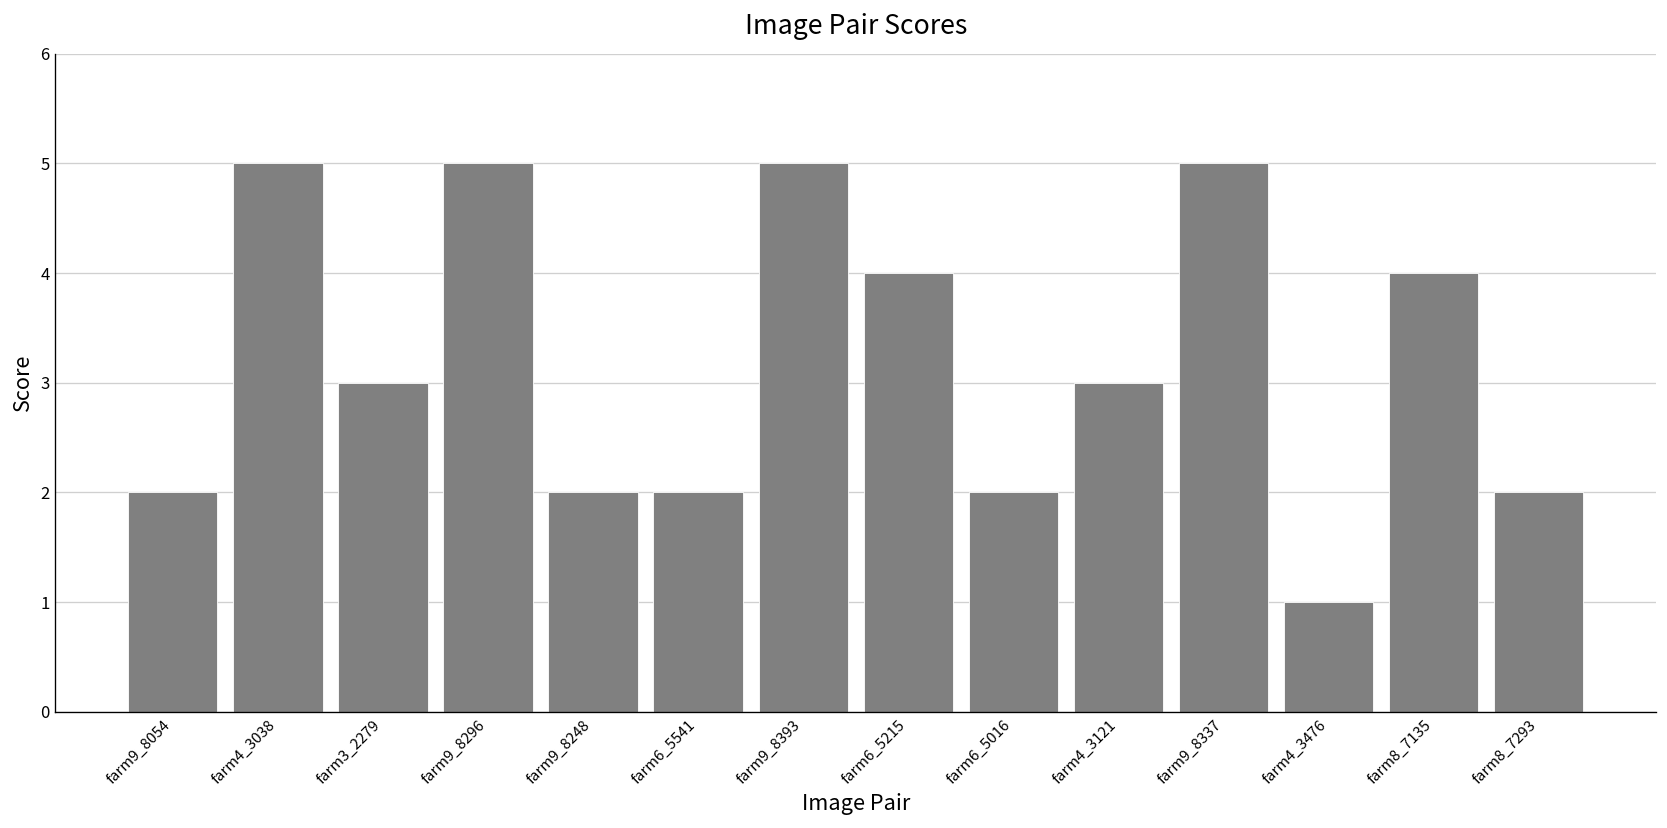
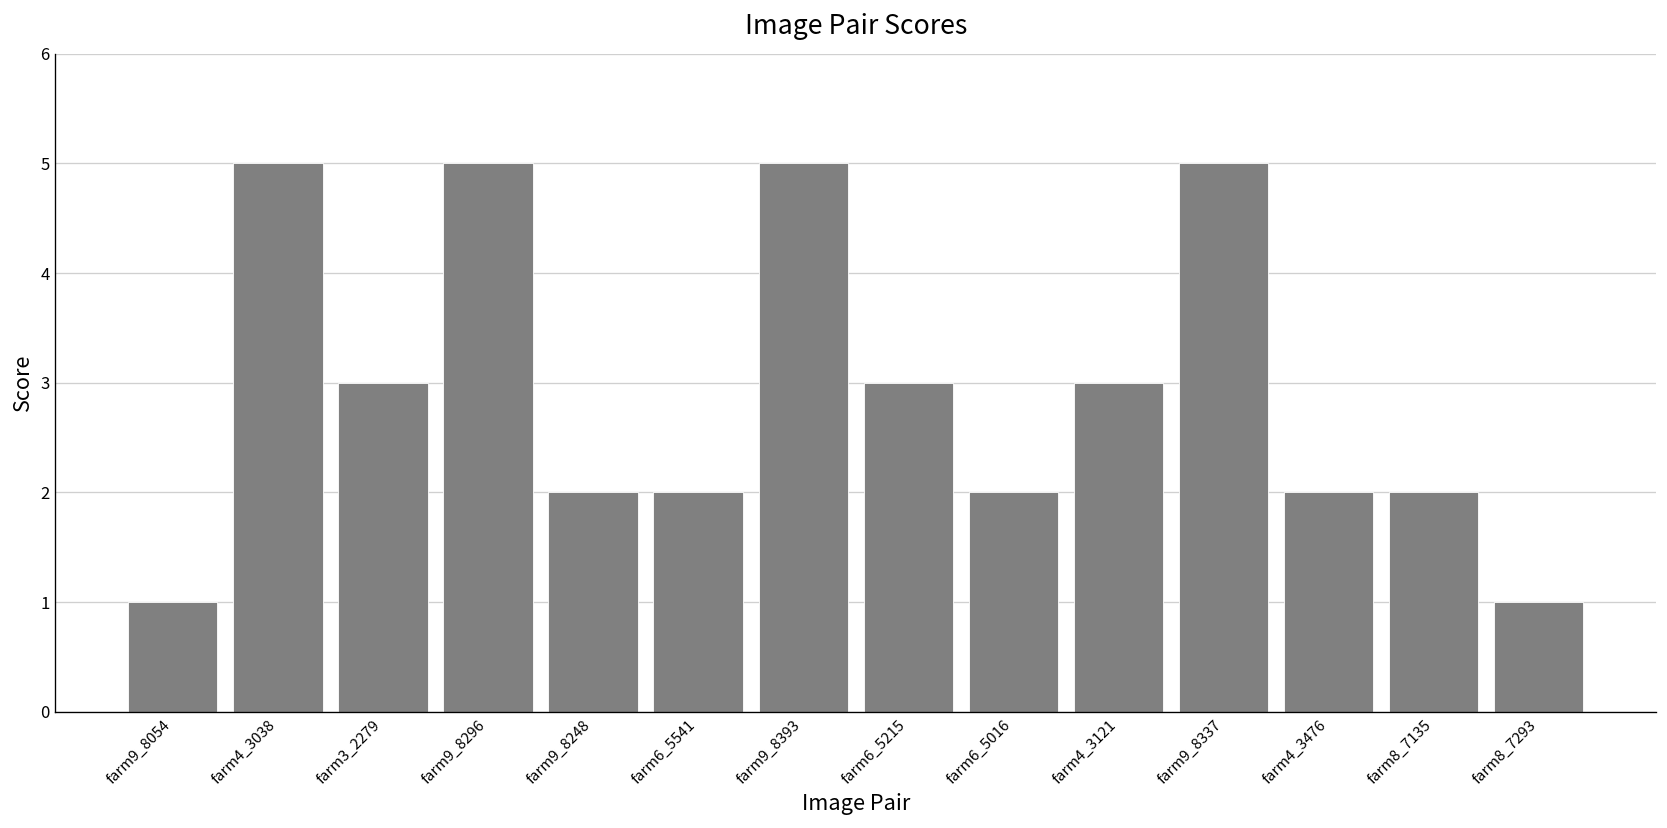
farm9_8054: 2 -> 1
farm6_5215: 4 -> 3
farm4_3476: 1 -> 2
farm8_7135: 4 -> 2
farm8_7293: 2 -> 1
